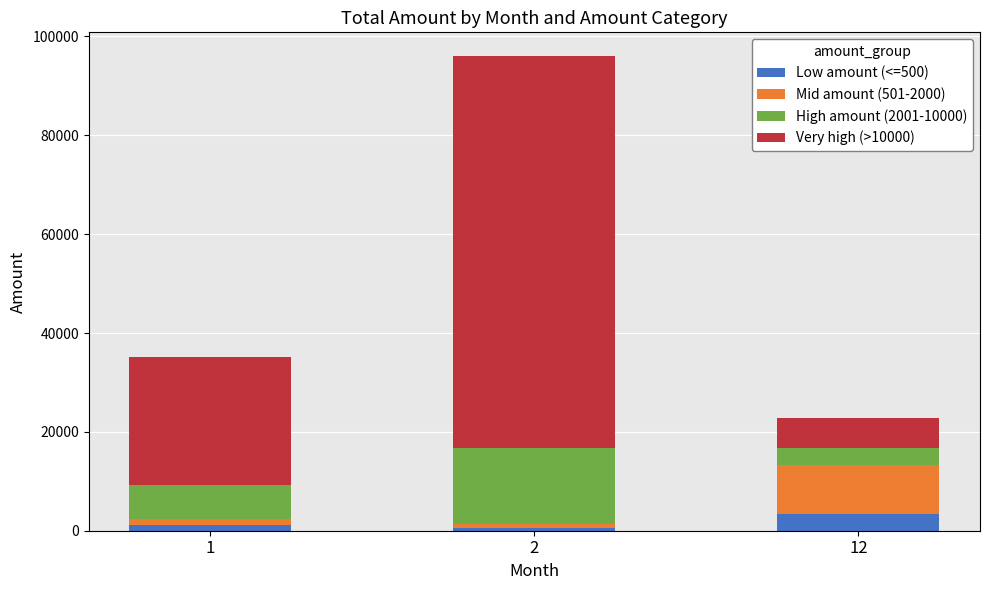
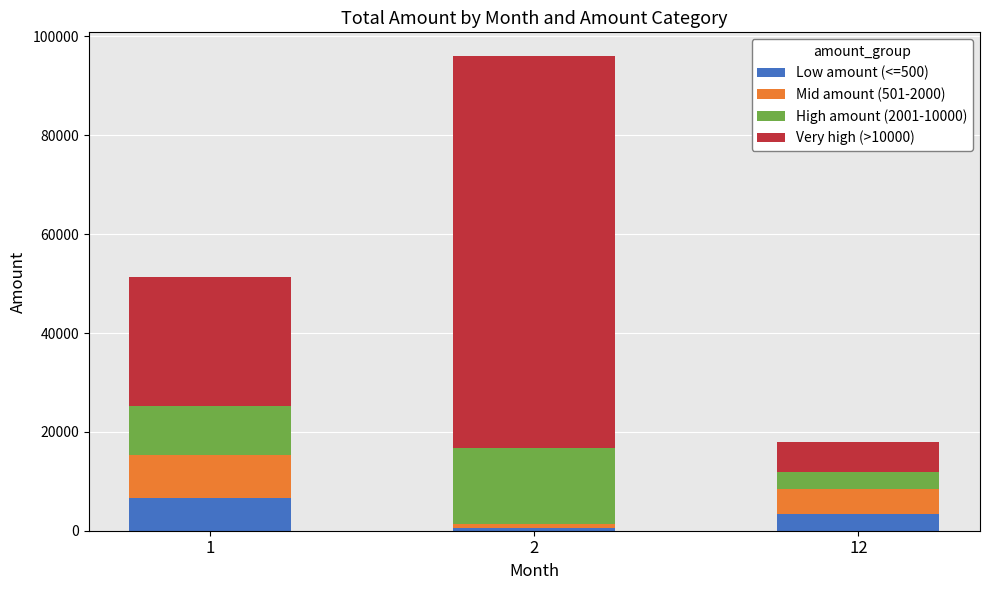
Low amount (<=500), 1: 1000 -> 7000
Mid amount (501-2000), 1: 1000 -> 9000
High amount (2001-10000), 1: 7000 -> 10000
Mid amount (501-2000), 12: 10000 -> 5000
